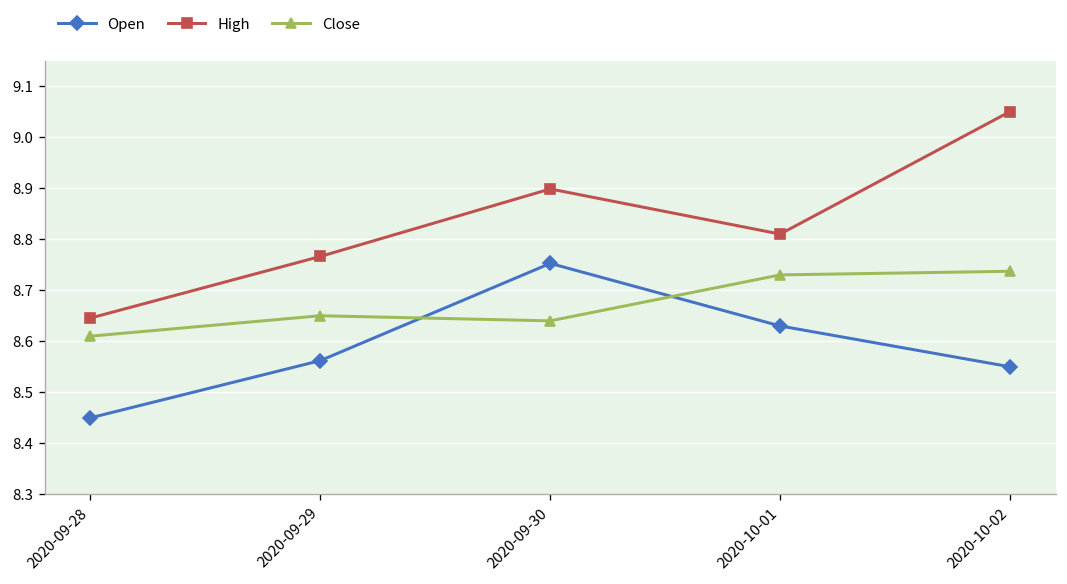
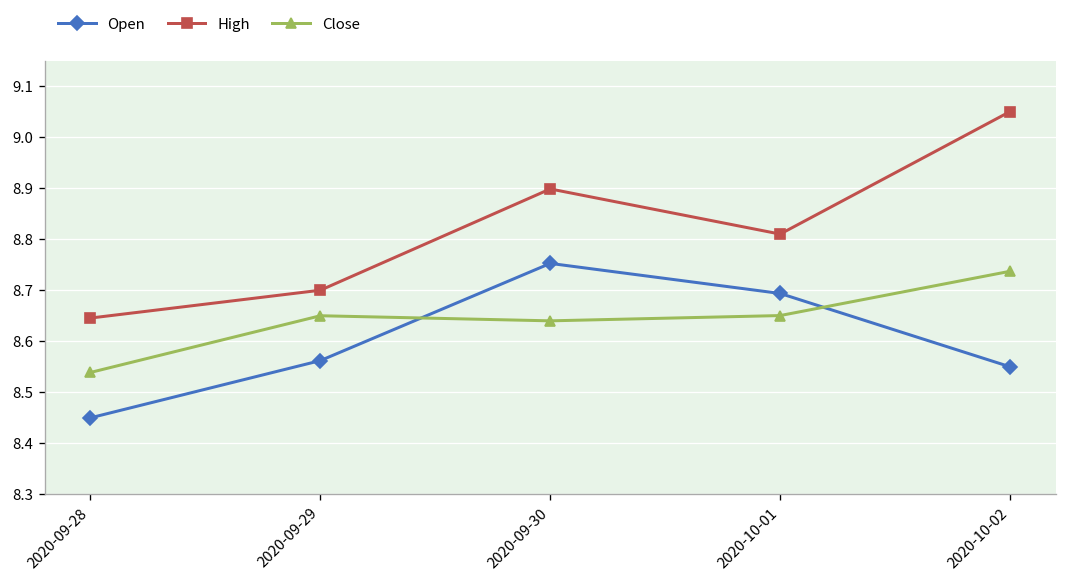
Close, 2020-09-28: 8.61 -> 8.54
High, 2020-09-29: 8.77 -> 8.70
Open, 2020-10-01: 8.63 -> 8.69
Close, 2020-10-01: 8.73 -> 8.65
